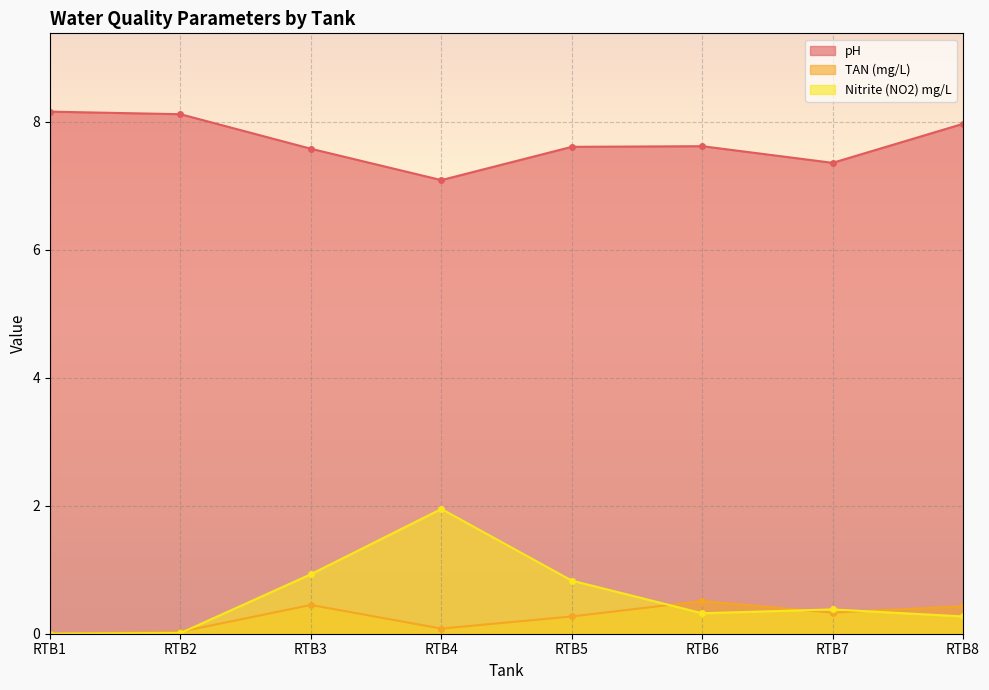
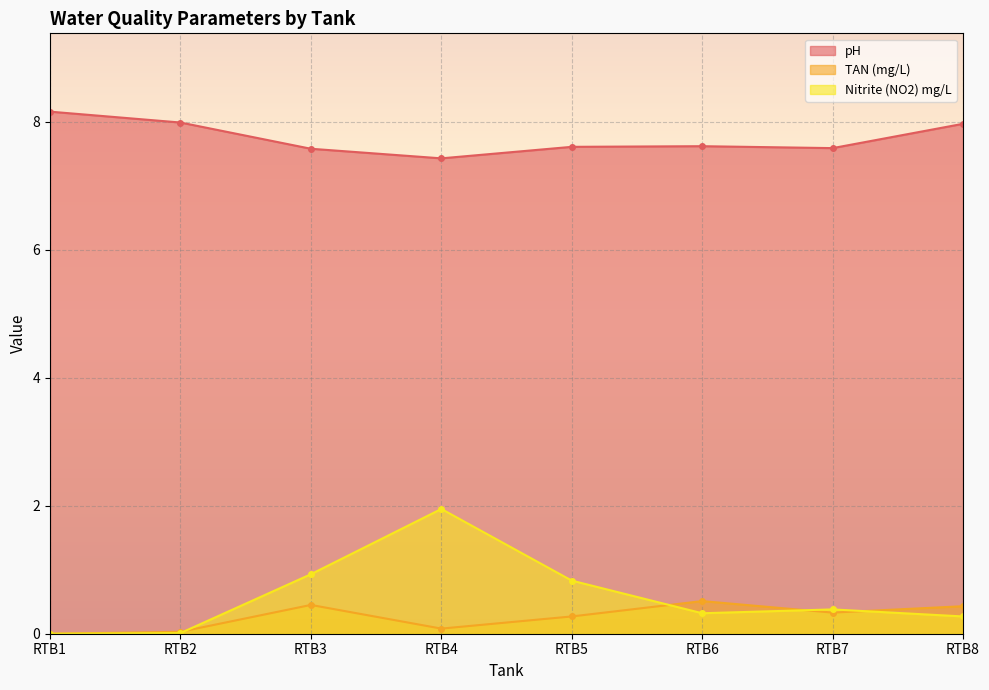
pH, RTB2: 8.1 -> 8.0
pH, RTB4: 7.1 -> 7.4
pH, RTB7: 7.4 -> 7.6
